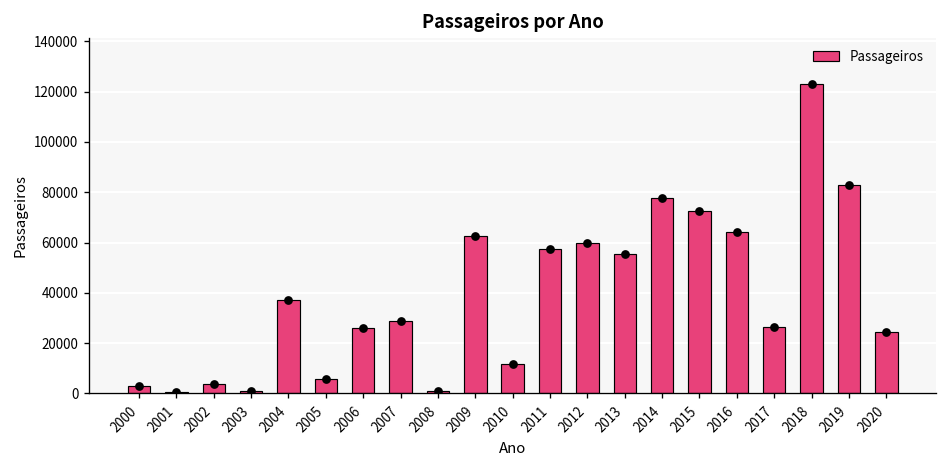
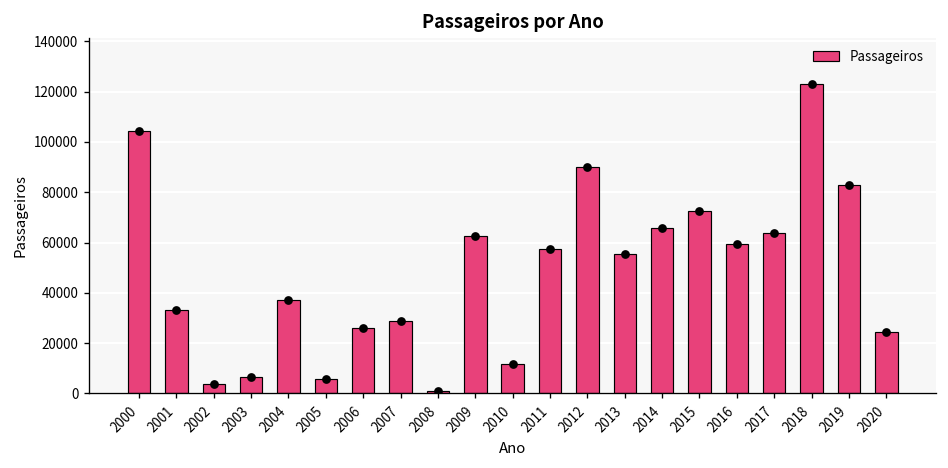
Passageiros, 2000: 3000 -> 104000
Passageiros, 2001: 1000 -> 33000
Passageiros, 2003: 1000 -> 6000
Passageiros, 2012: 60000 -> 90000
Passageiros, 2014: 78000 -> 66000
Passageiros, 2016: 64000 -> 59000
Passageiros, 2017: 26000 -> 64000
